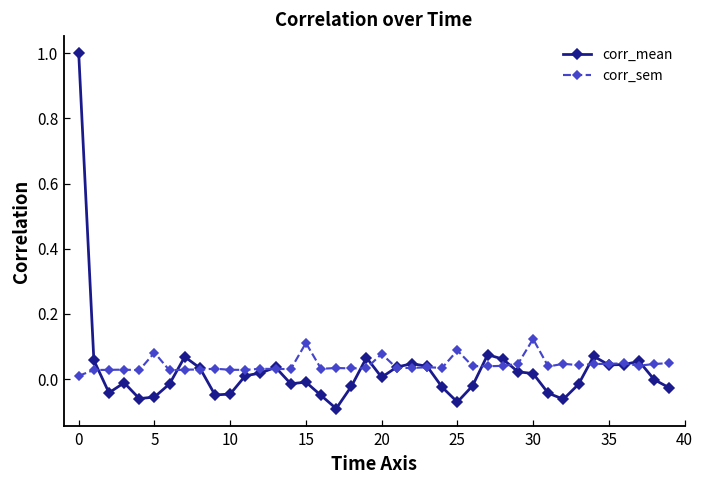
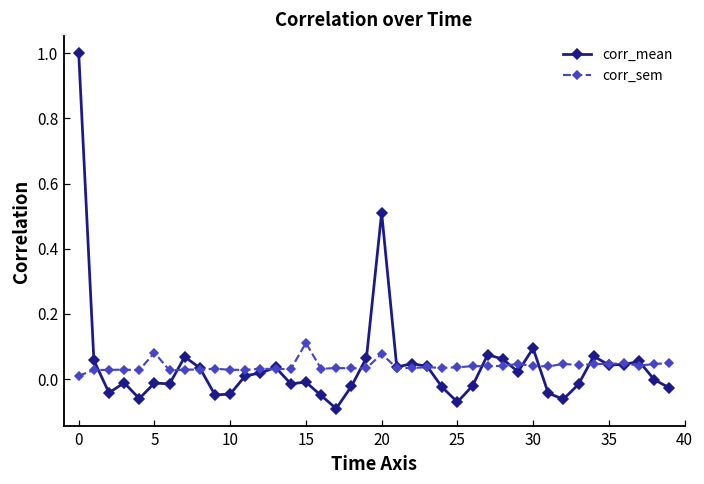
corr_mean, 5: -0.06 -> -0.01
corr_mean, 20: 0.01 -> 0.51
corr_sem, 25: 0.09 -> 0.04
corr_mean, 30: 0.02 -> 0.09
corr_sem, 30: 0.12 -> 0.04
